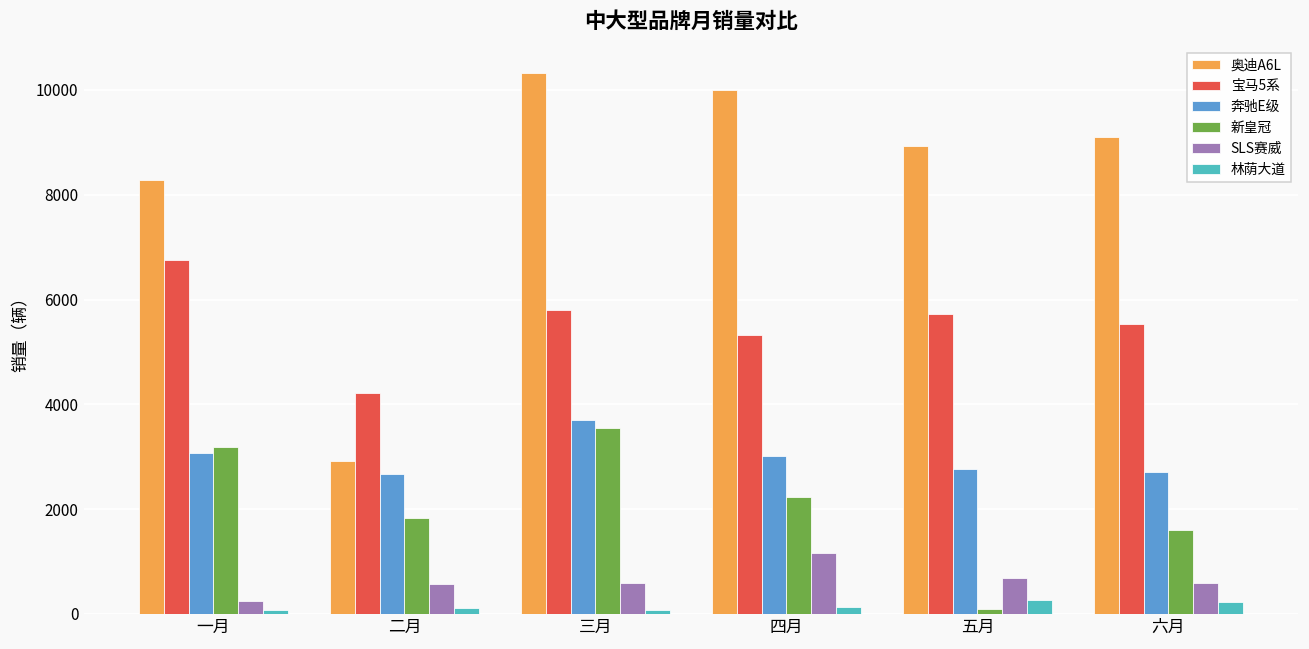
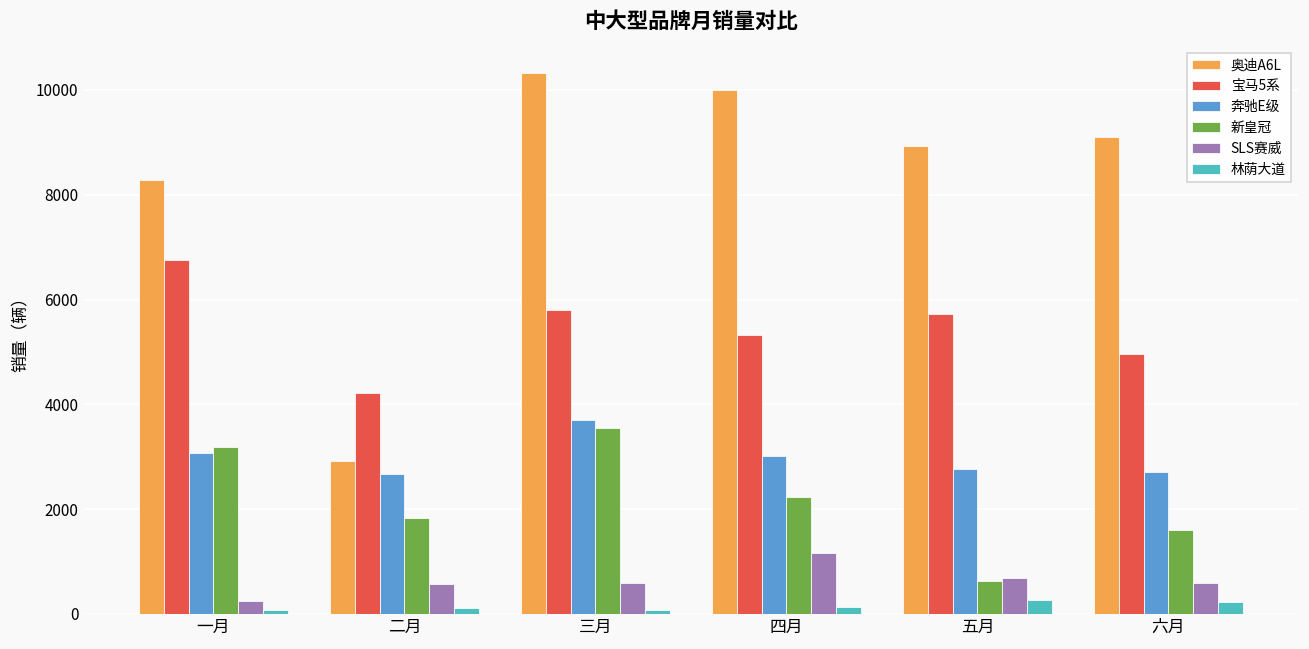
新皇冠, 五月: 100 -> 600
宝马5系, 六月: 5500 -> 5000
